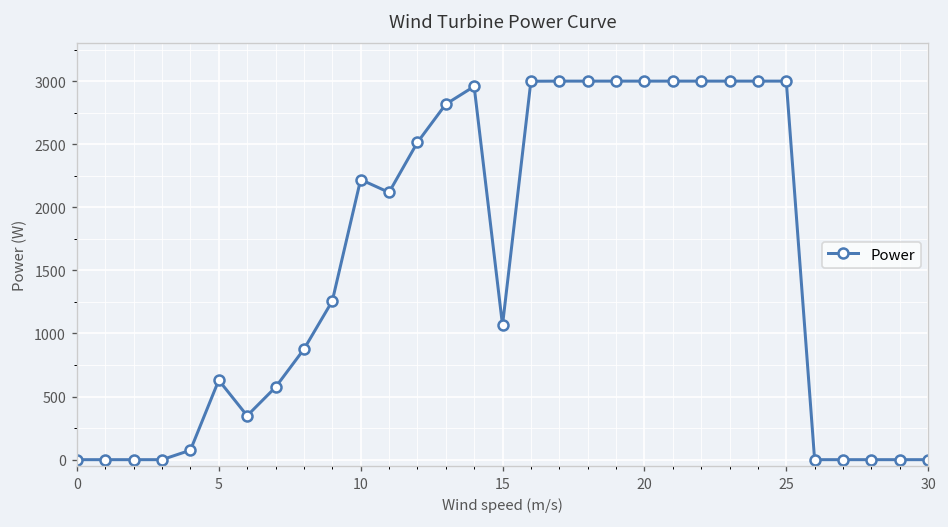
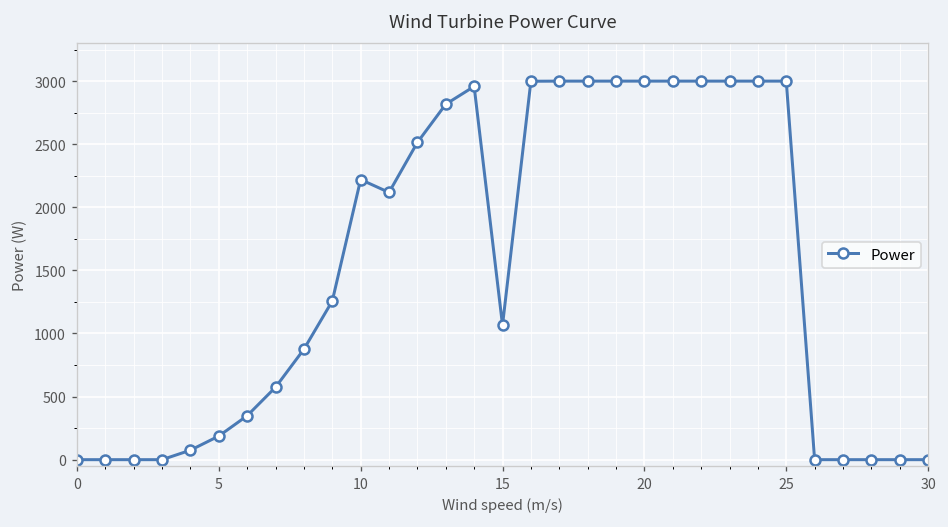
5: 630 -> 190
